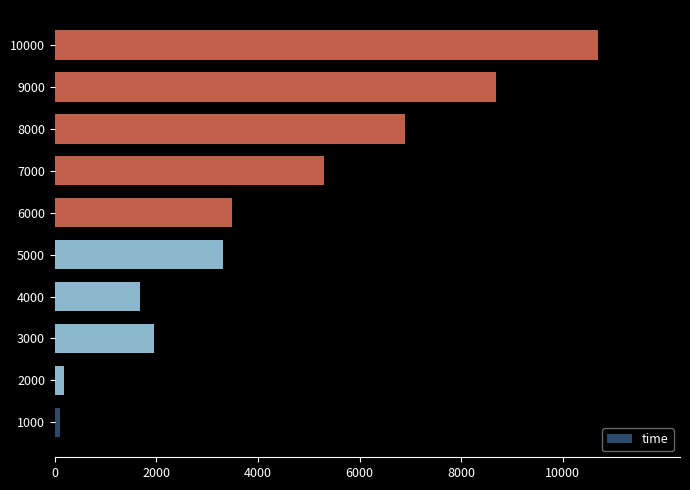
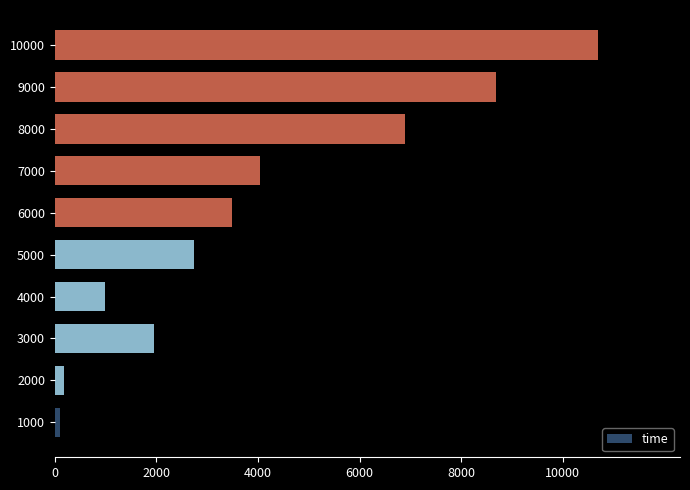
7000: 5300 -> 4000
5000: 3300 -> 2700
4000: 1700 -> 1000
